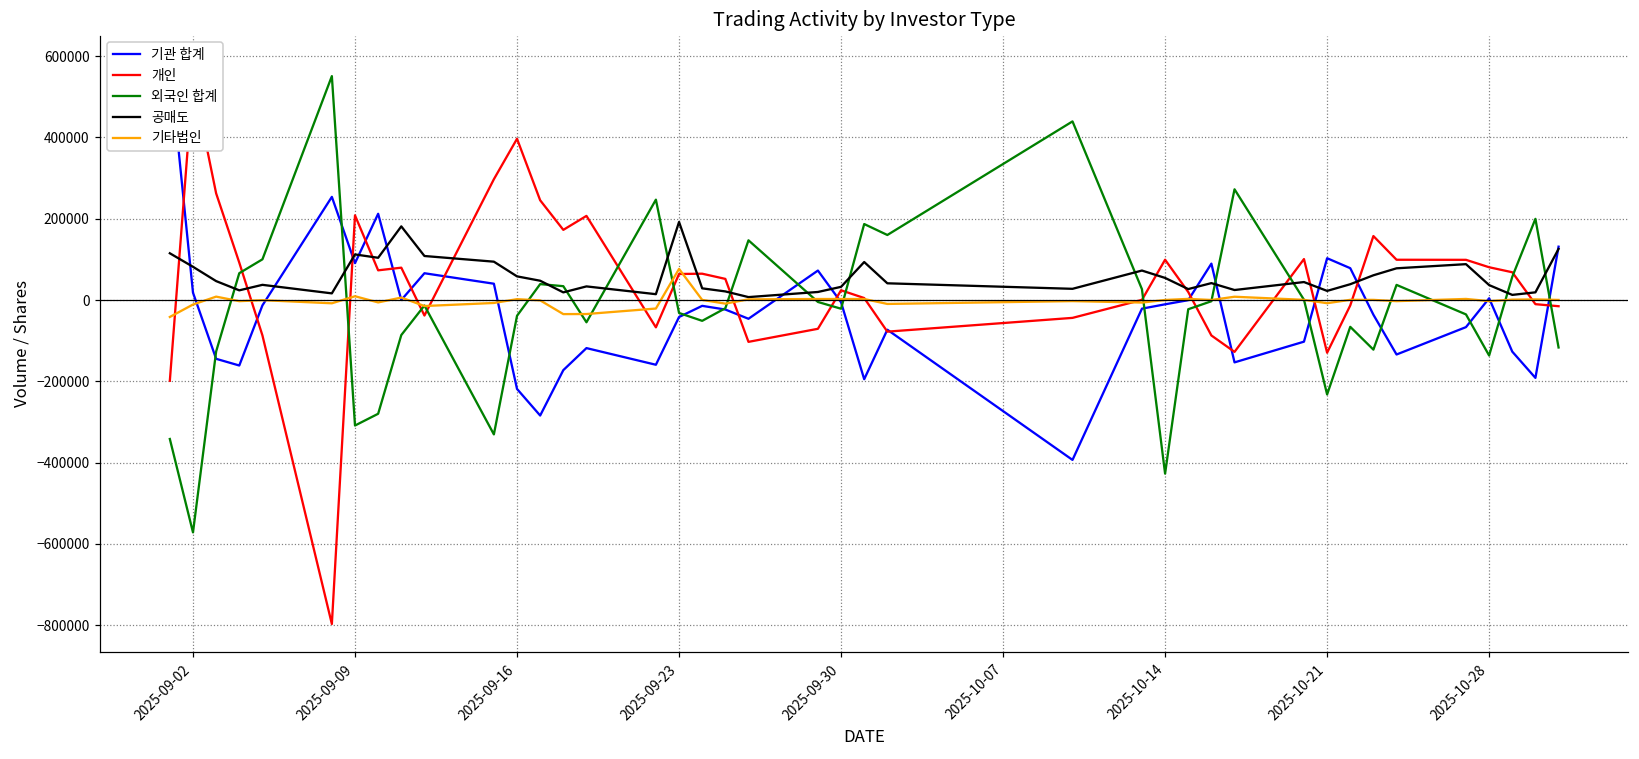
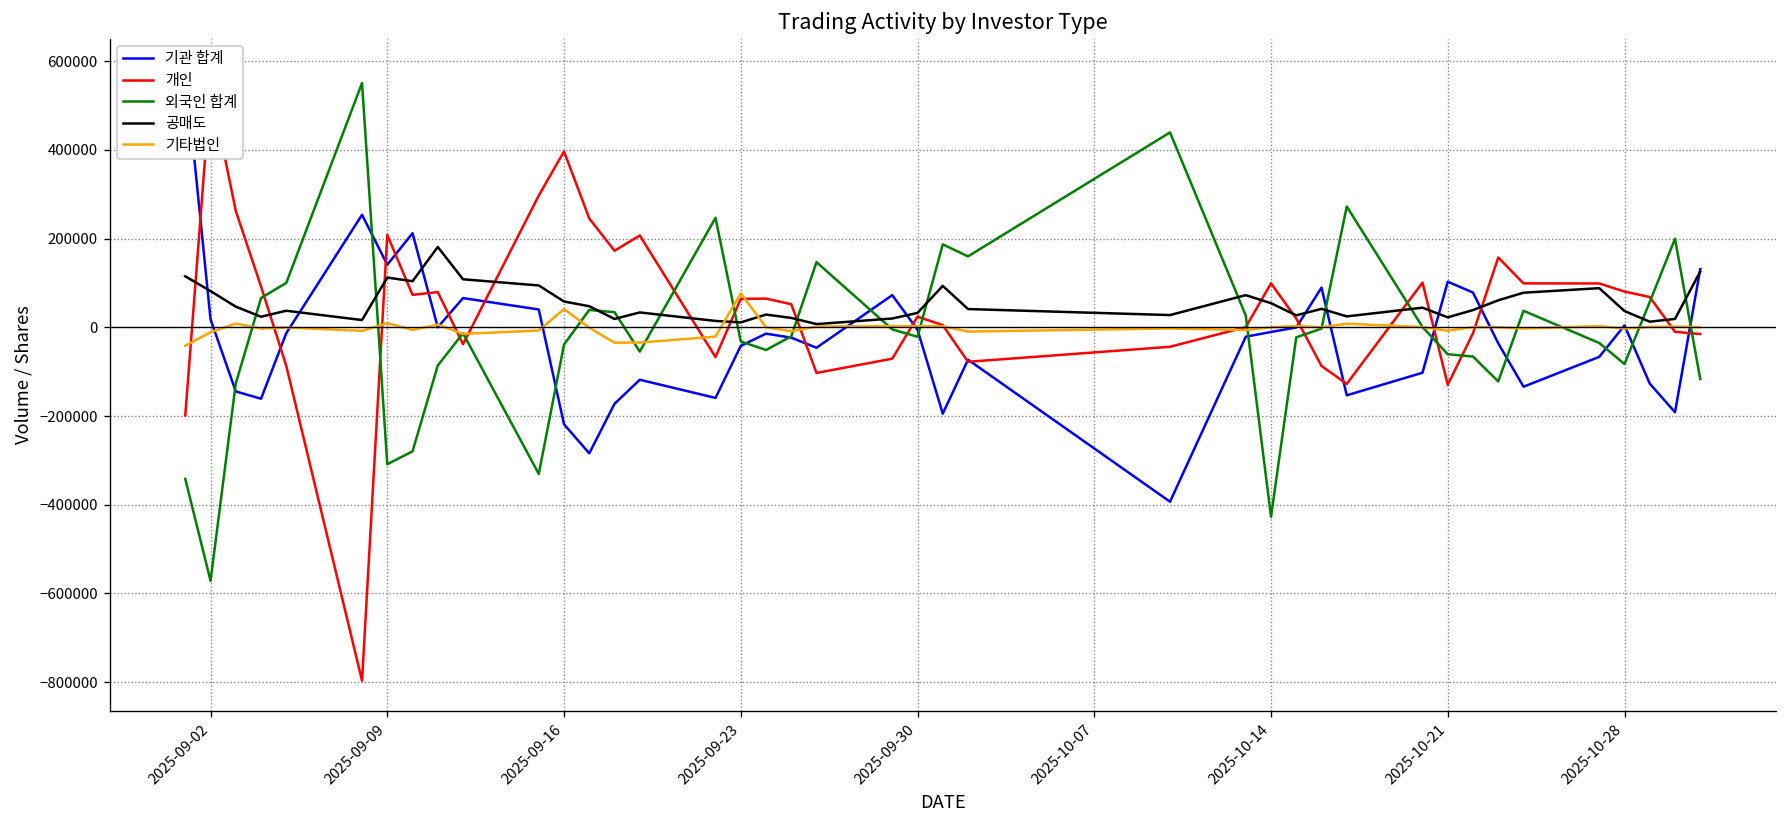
기관 합계, 2025-09-09: 90000 -> 140000
기타법인, 2025-09-16: 0 -> 40000
공매도, 2025-09-23: 190000 -> 10000
외국인 합계, 2025-10-21: -230000 -> -60000
외국인 합계, 2025-10-28: -140000 -> -80000
